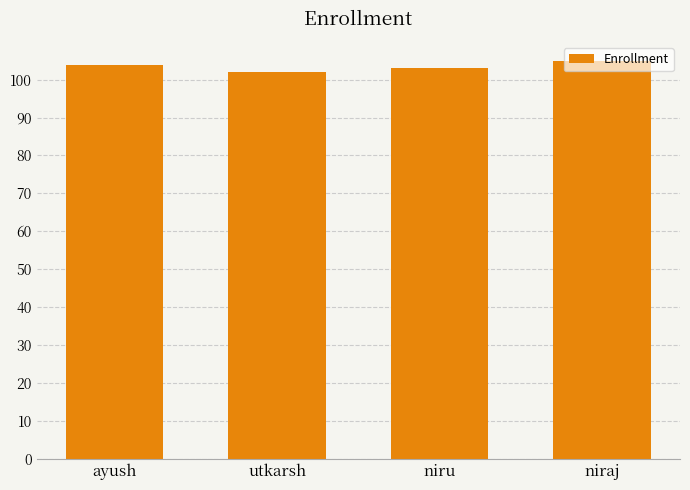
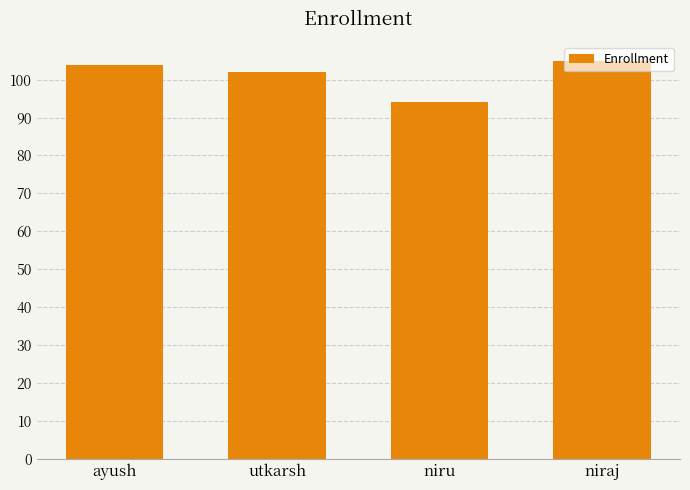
niru: 103 -> 94
